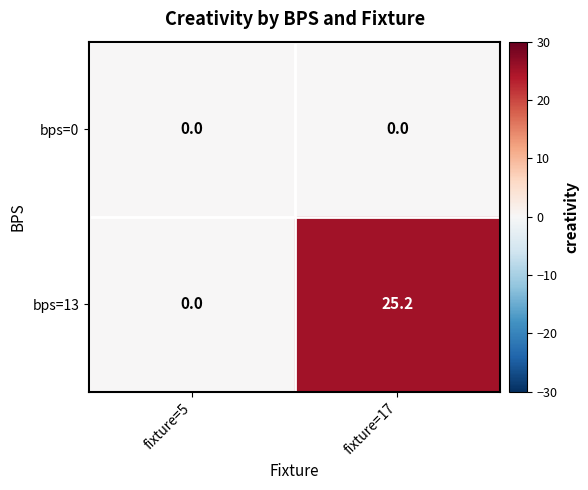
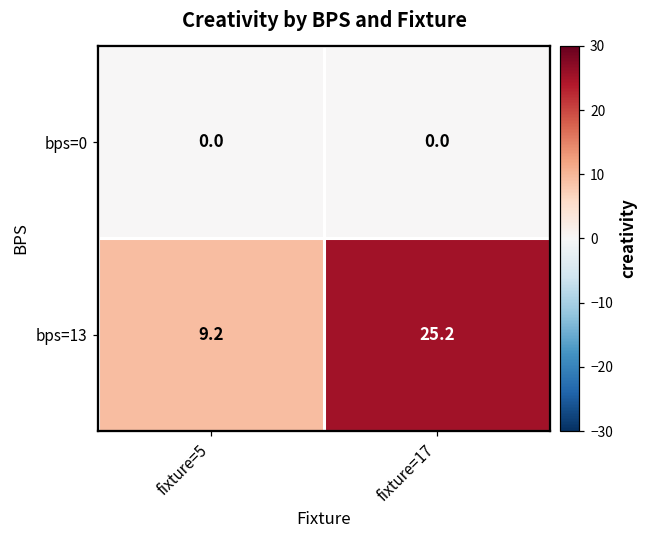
bps=13, fixture=5: 0.0 -> 9.2
